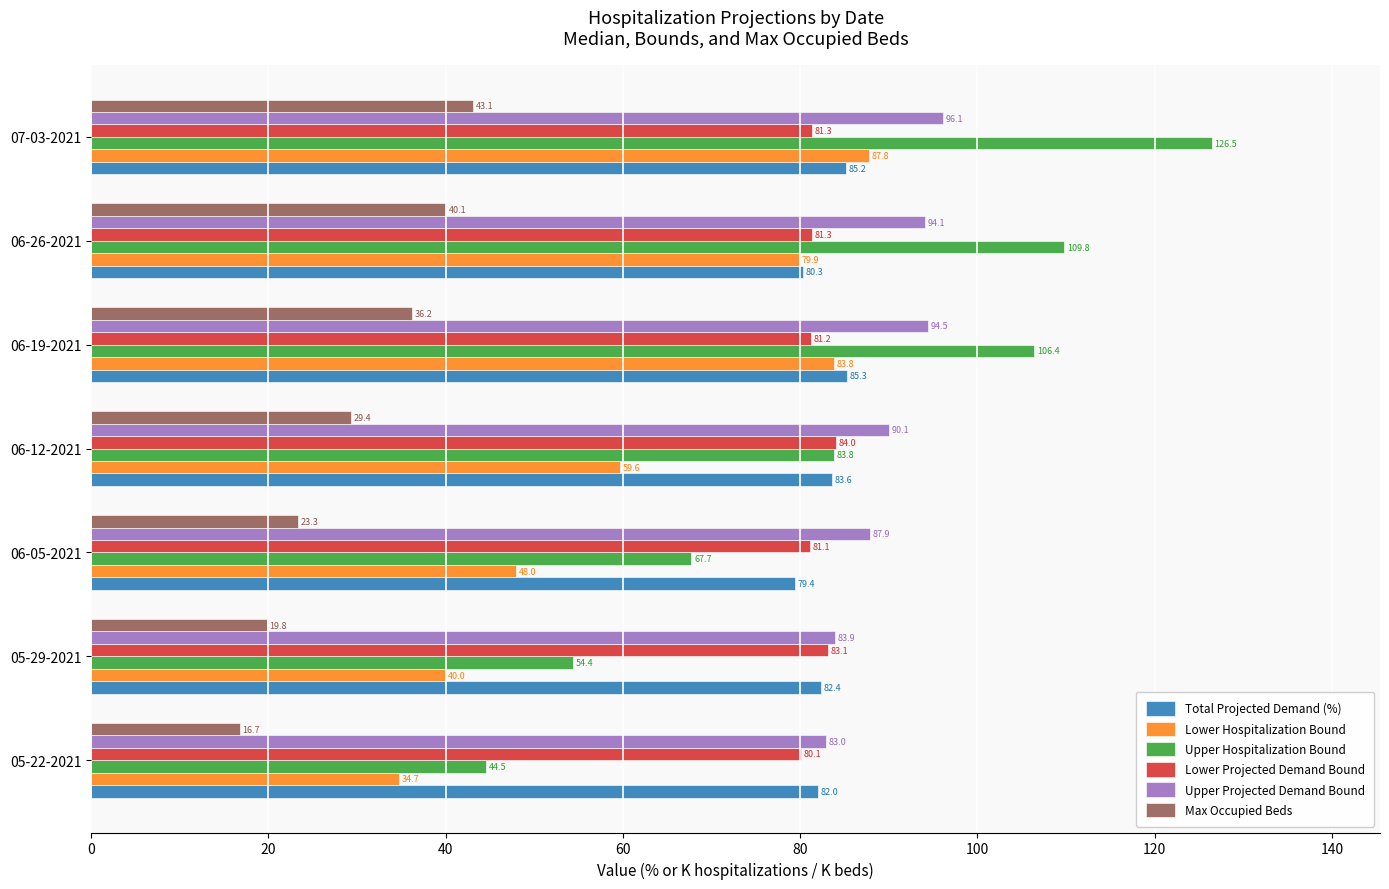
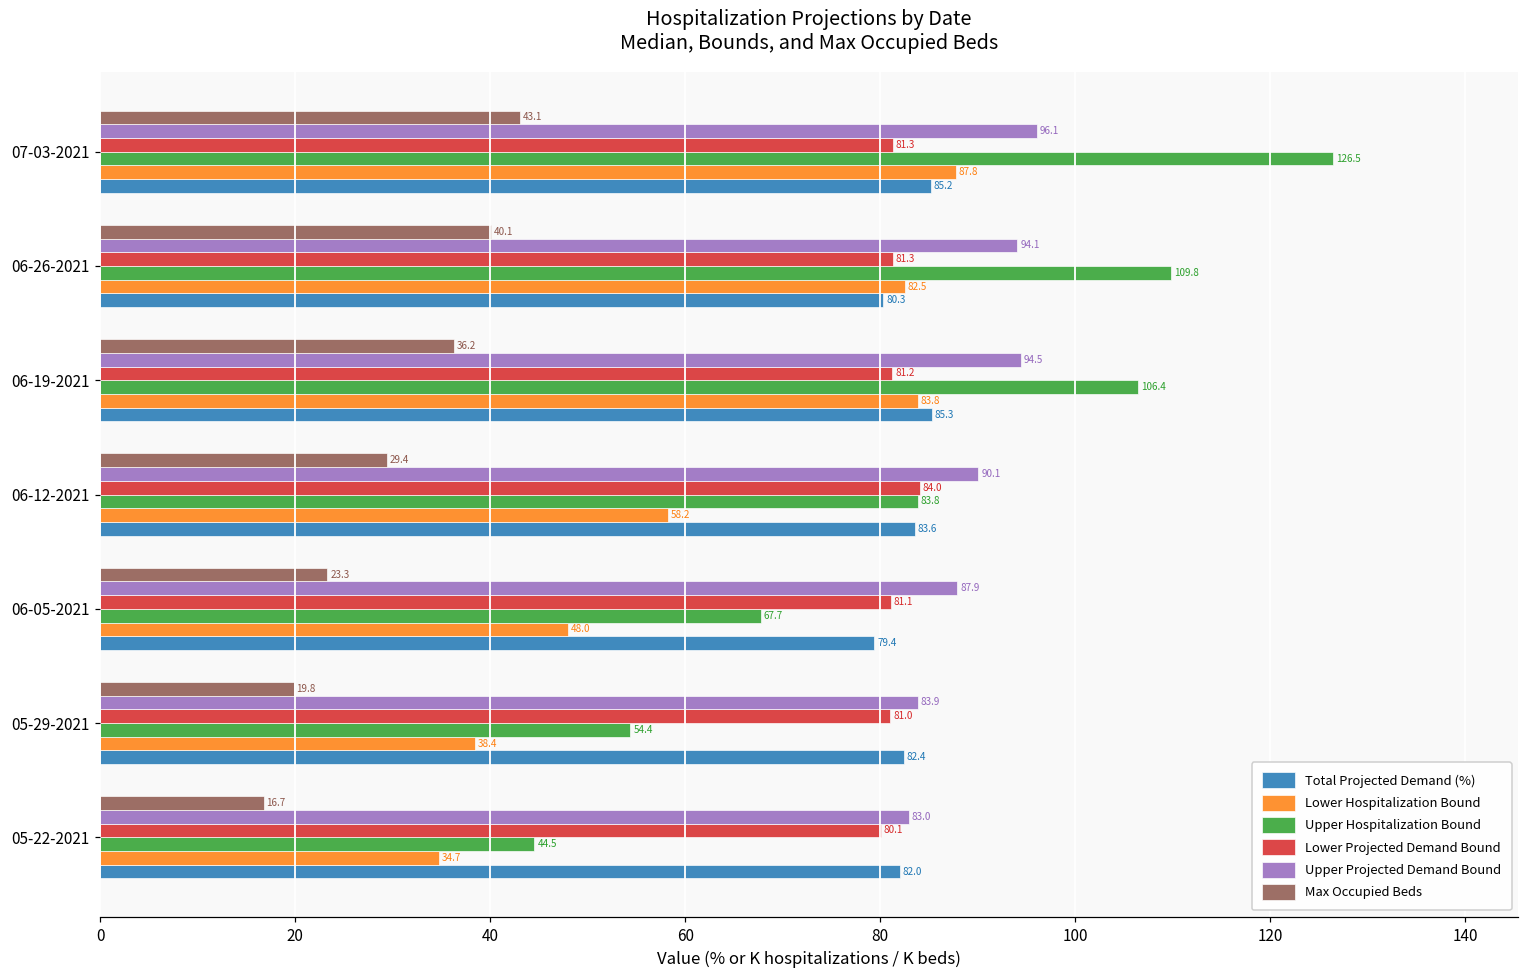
Lower Hospitalization Bound, 06-26-2021: 79.9 -> 82.5
Lower Hospitalization Bound, 06-12-2021: 59.6 -> 58.2
Lower Projected Demand Bound, 05-29-2021: 83.1 -> 81.0
Lower Hospitalization Bound, 05-29-2021: 40.0 -> 38.4
